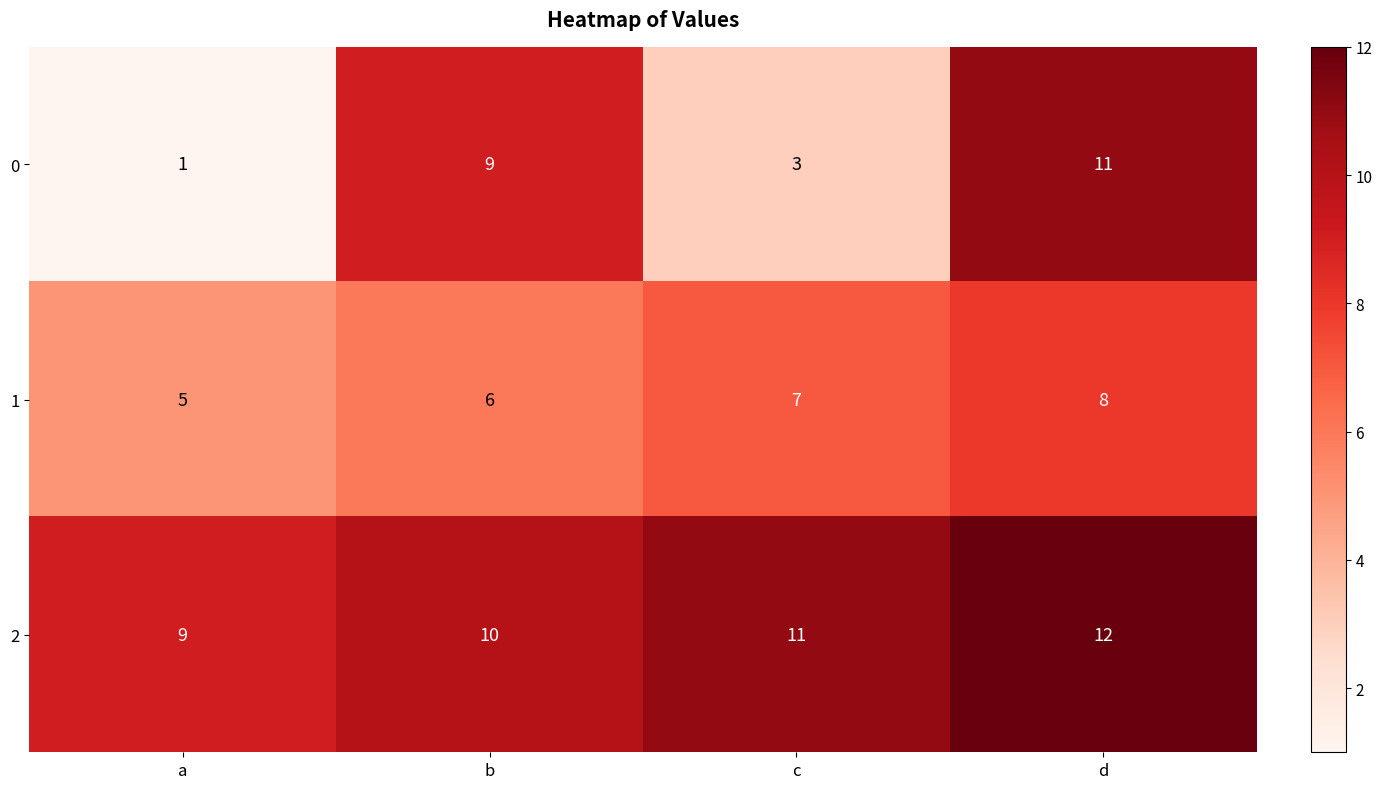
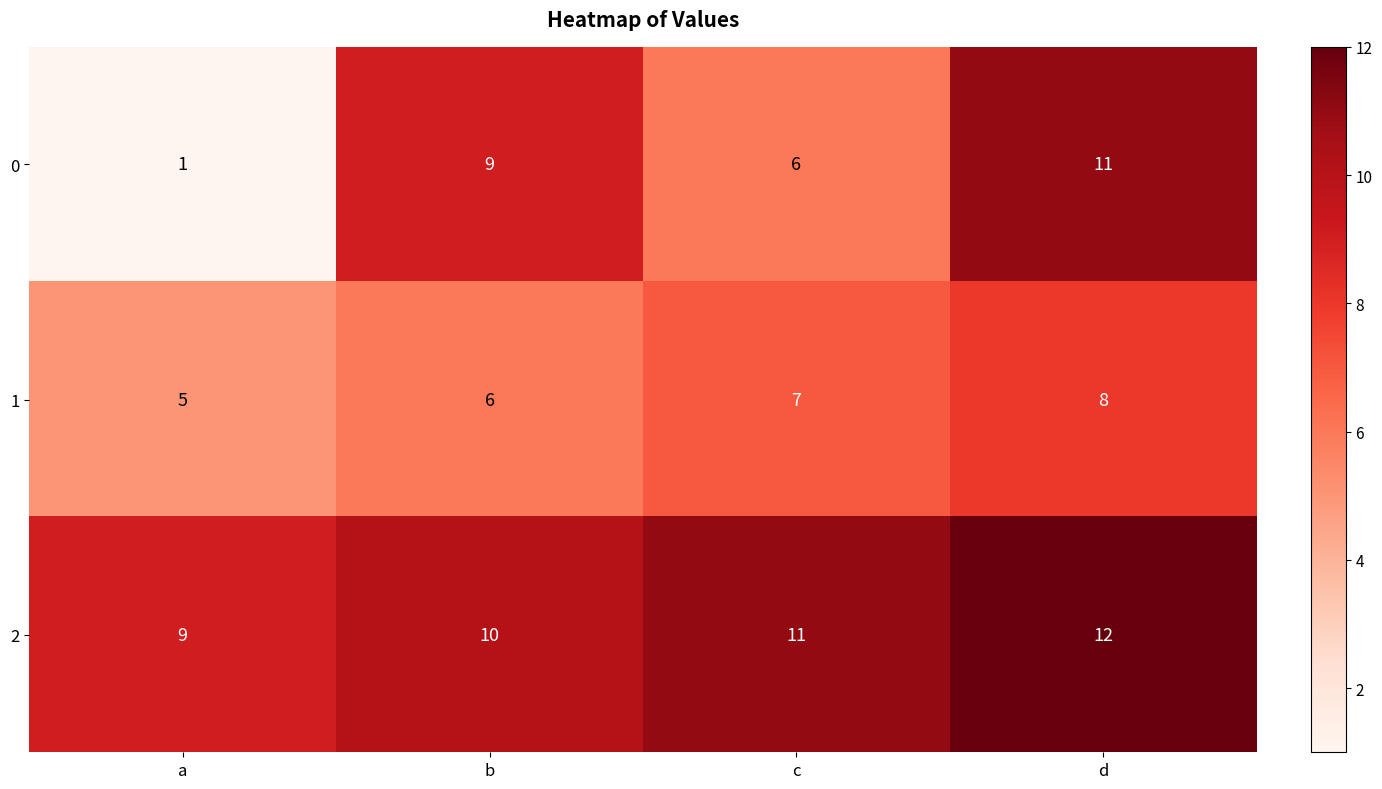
0, c: 3 -> 6
